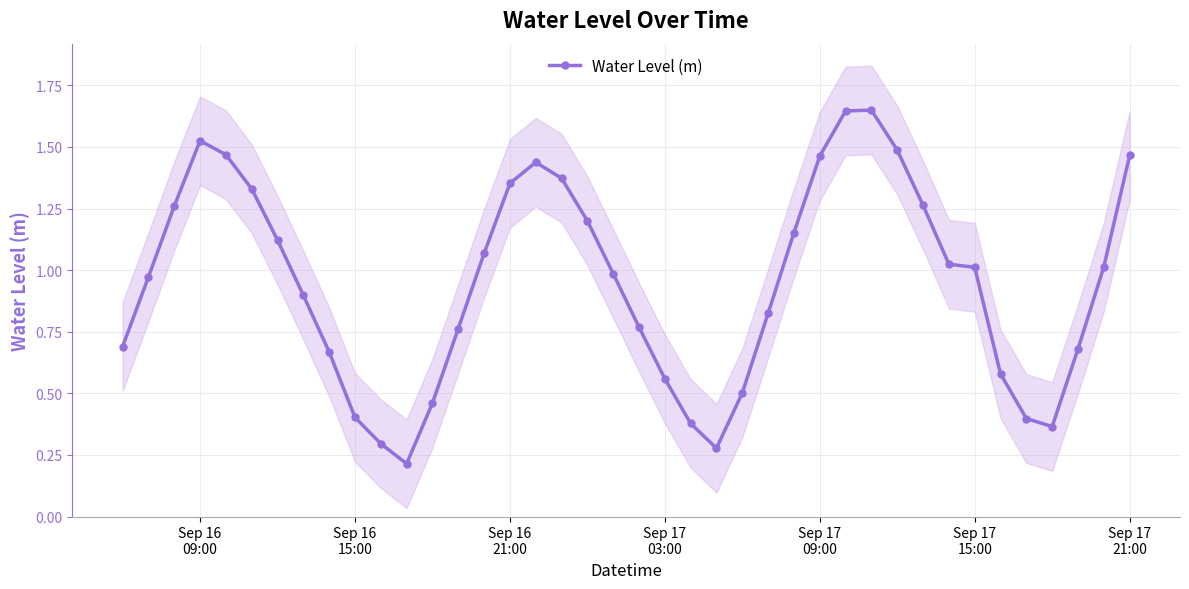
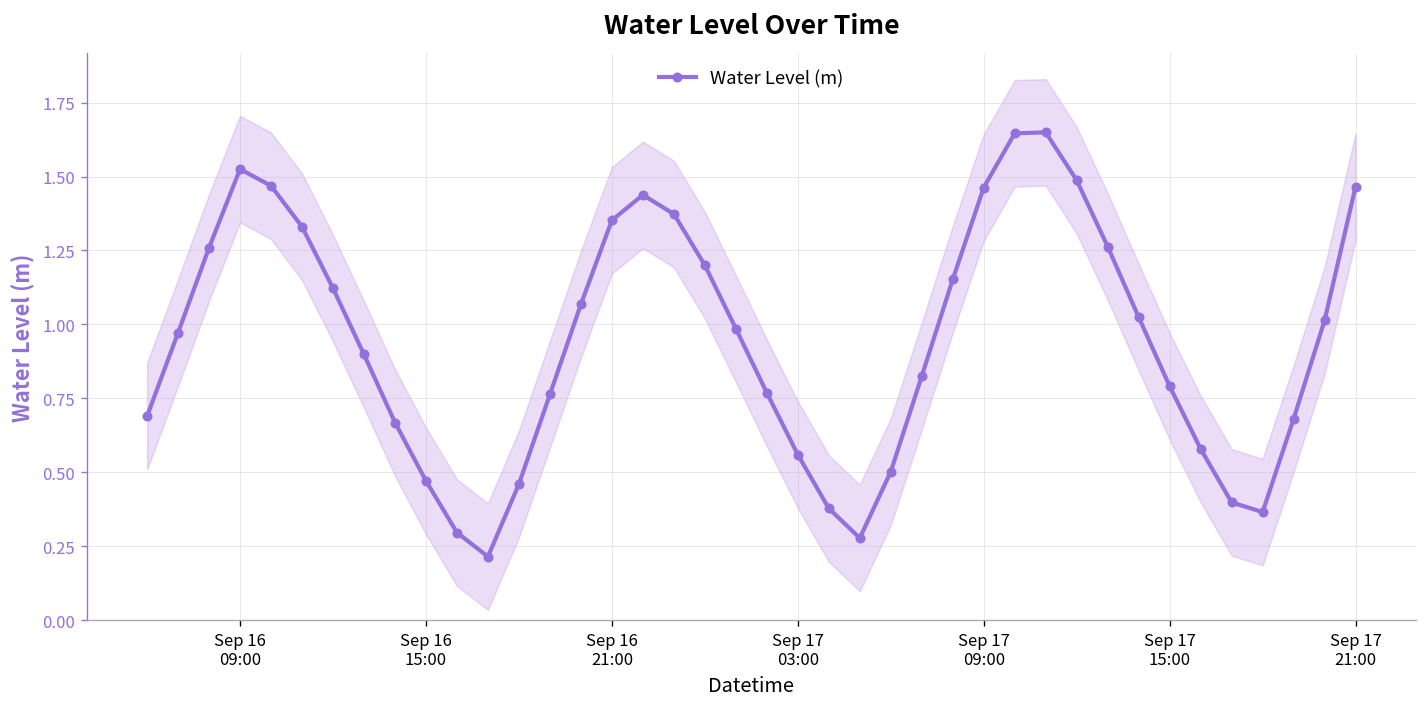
Water Level (m), Sep 16 15:00: 0.40 -> 0.47
Water Level (m), Sep 17 15:00: 1.01 -> 0.79
